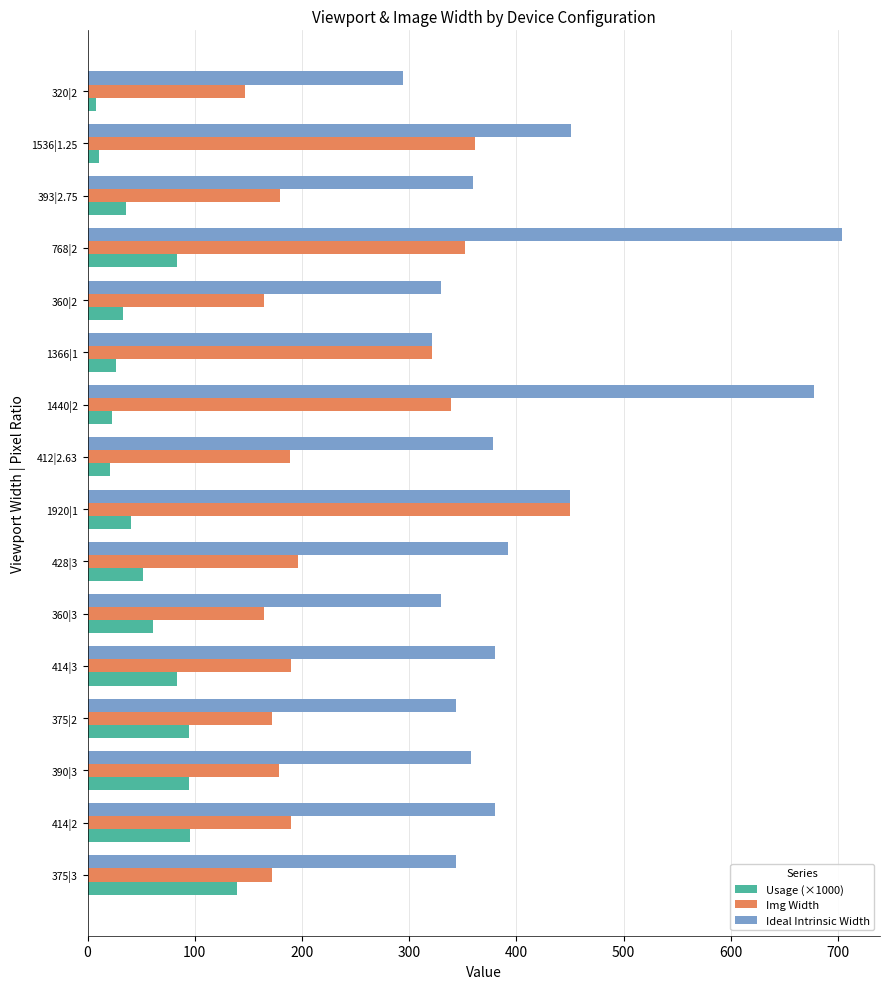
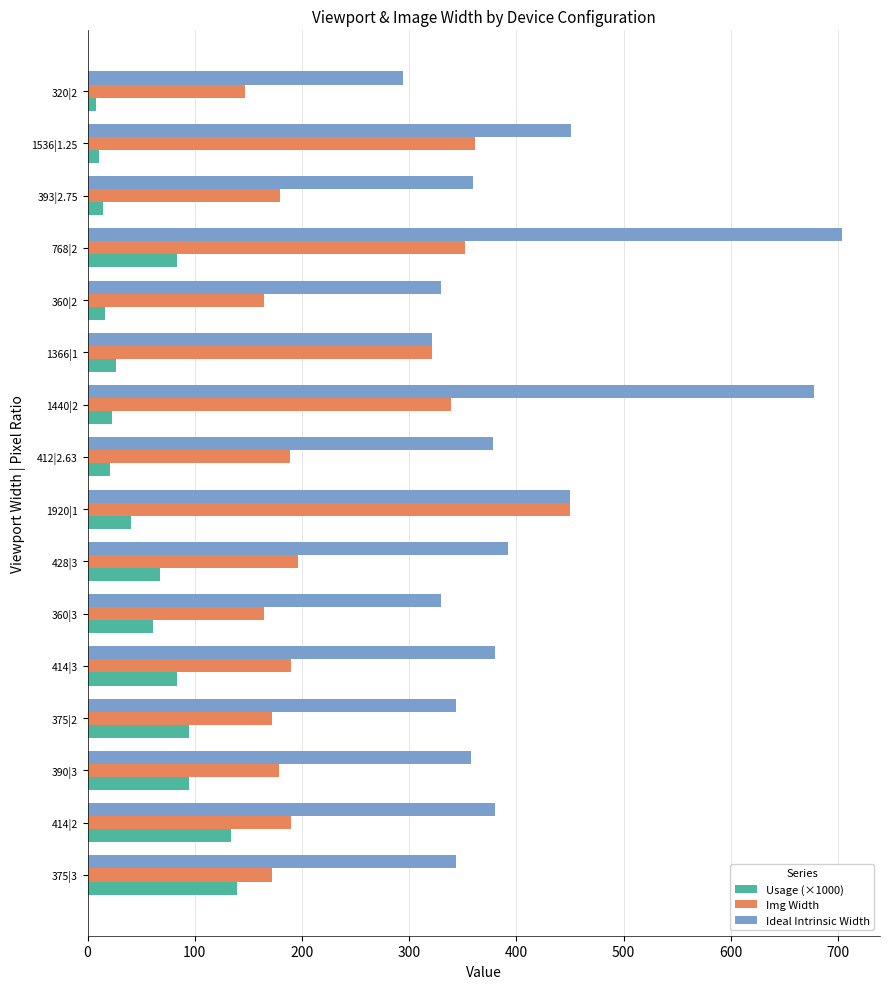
Usage (×1000), 393|2.75: 36 -> 14
Usage (×1000), 360|2: 33 -> 16
Usage (×1000), 428|3: 52 -> 68
Usage (×1000), 414|2: 96 -> 134
